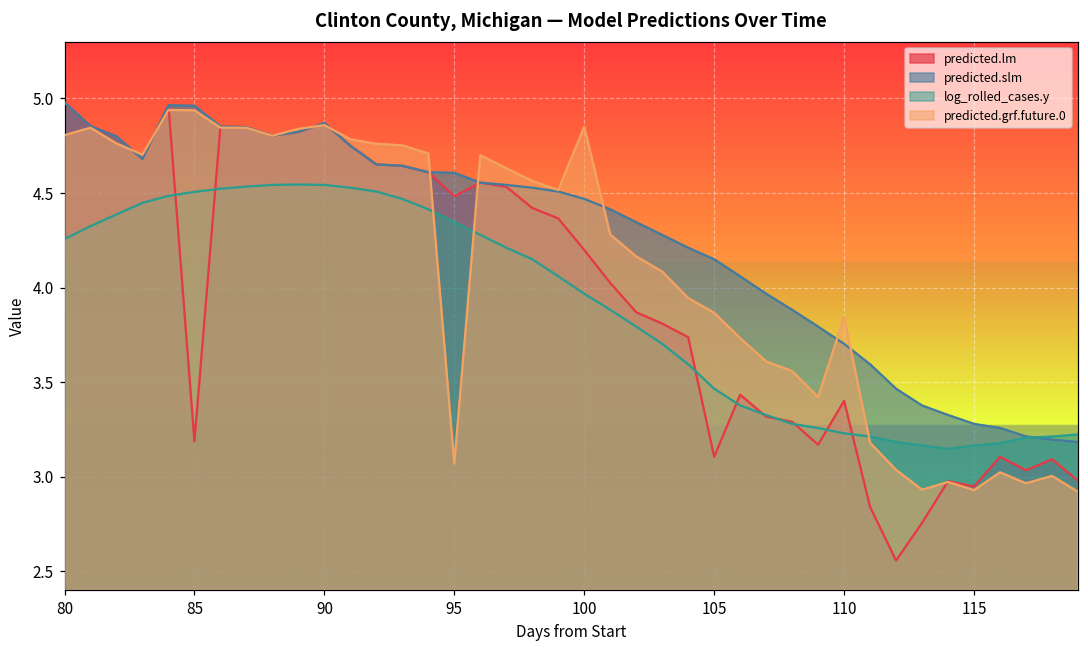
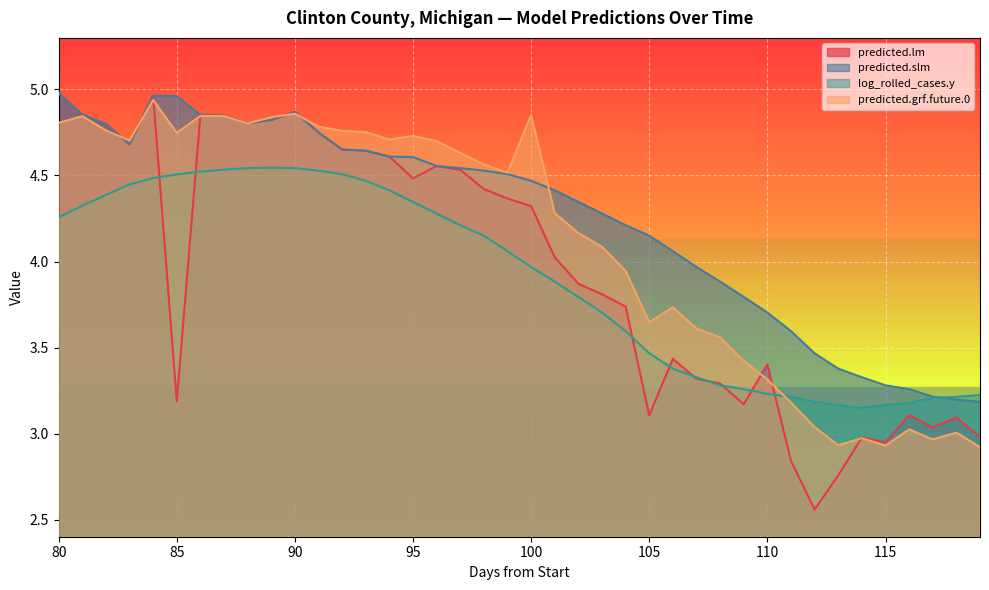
predicted.grf.future.0, 85: 4.94 -> 4.75
predicted.grf.future.0, 95: 3.07 -> 4.73
predicted.lm, 100: 4.20 -> 4.32
predicted.grf.future.0, 105: 3.87 -> 3.65
predicted.grf.future.0, 110: 3.85 -> 3.31
